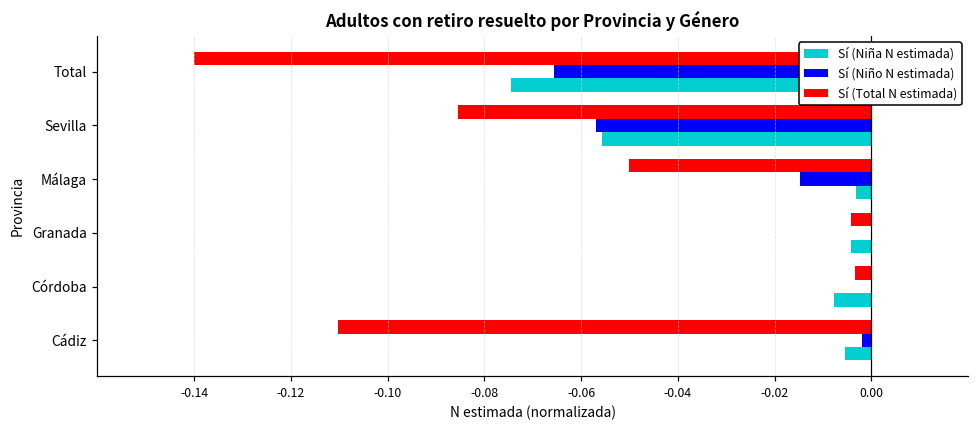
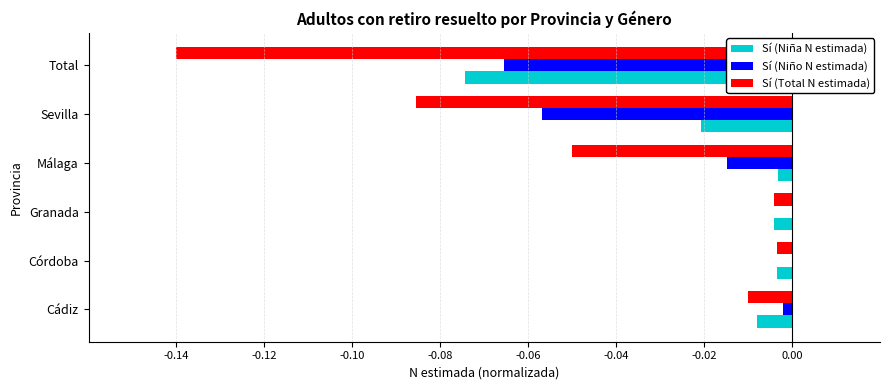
Sí (Niña N estimada), Sevilla: -0.056 -> -0.021
Sí (Niña N estimada), Córdoba: -0.008 -> -0.003
Sí (Total N estimada), Cádiz: -0.110 -> -0.010
Sí (Niña N estimada), Cádiz: -0.005 -> -0.008
